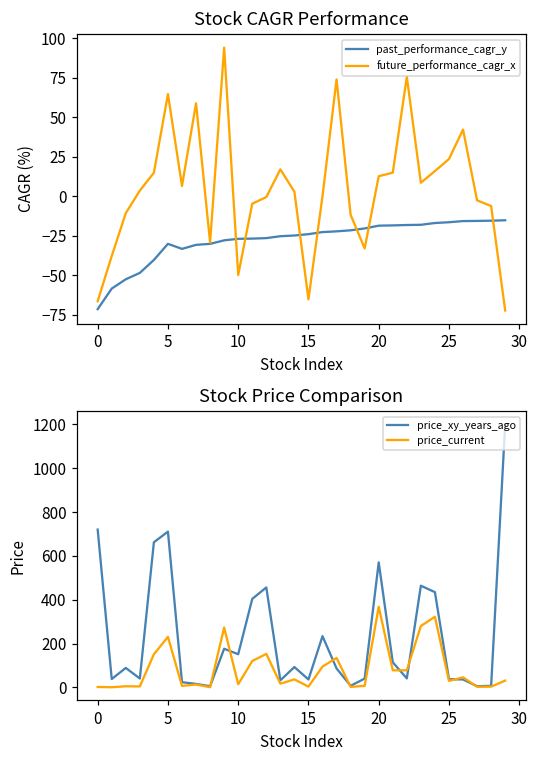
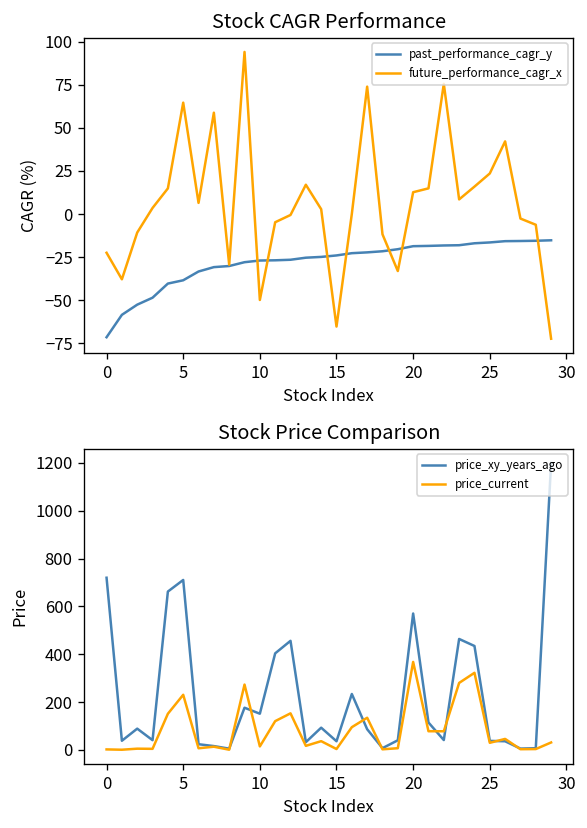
Stock CAGR Performance, future_performance_cagr_x, 0: -67 -> -23
Stock CAGR Performance, past_performance_cagr_y, 5: -30 -> -38
